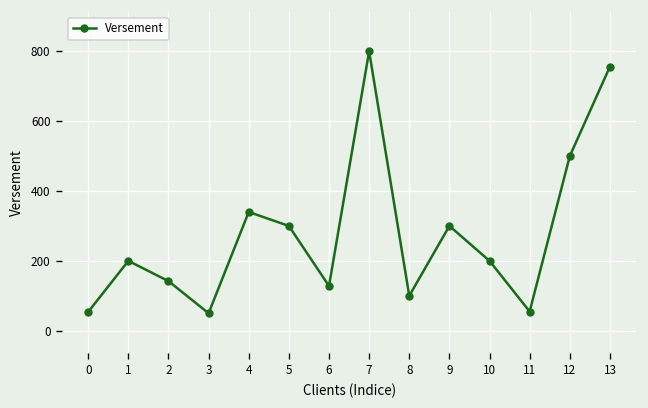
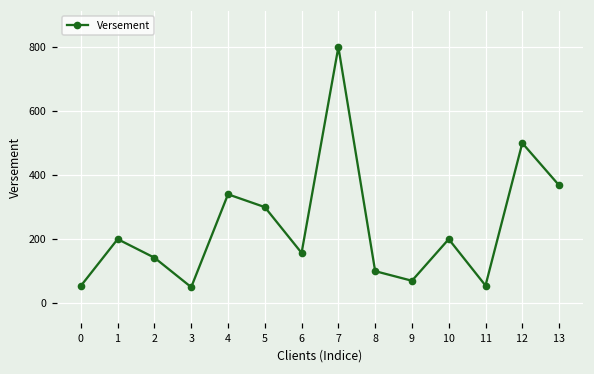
6: 130 -> 160
9: 300 -> 70
13: 760 -> 370
